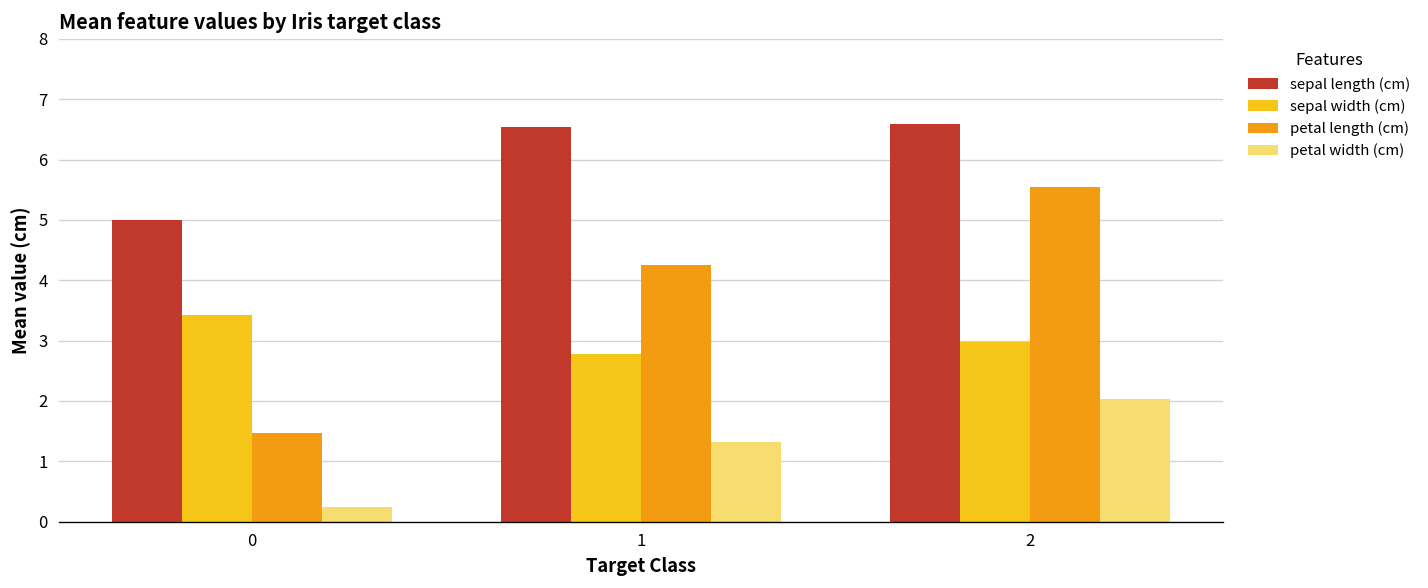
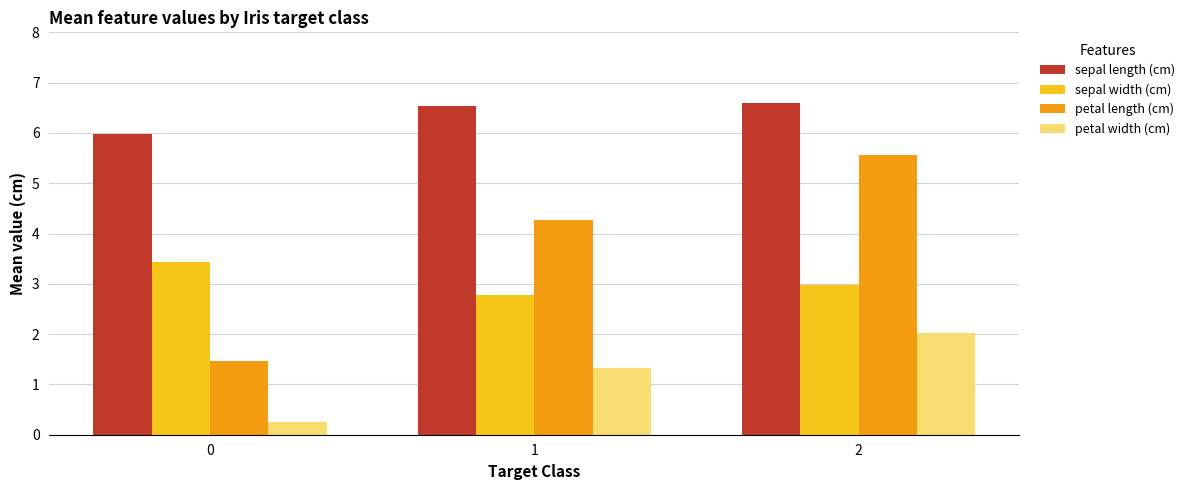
sepal length (cm), 0: 5.0 -> 6.0
